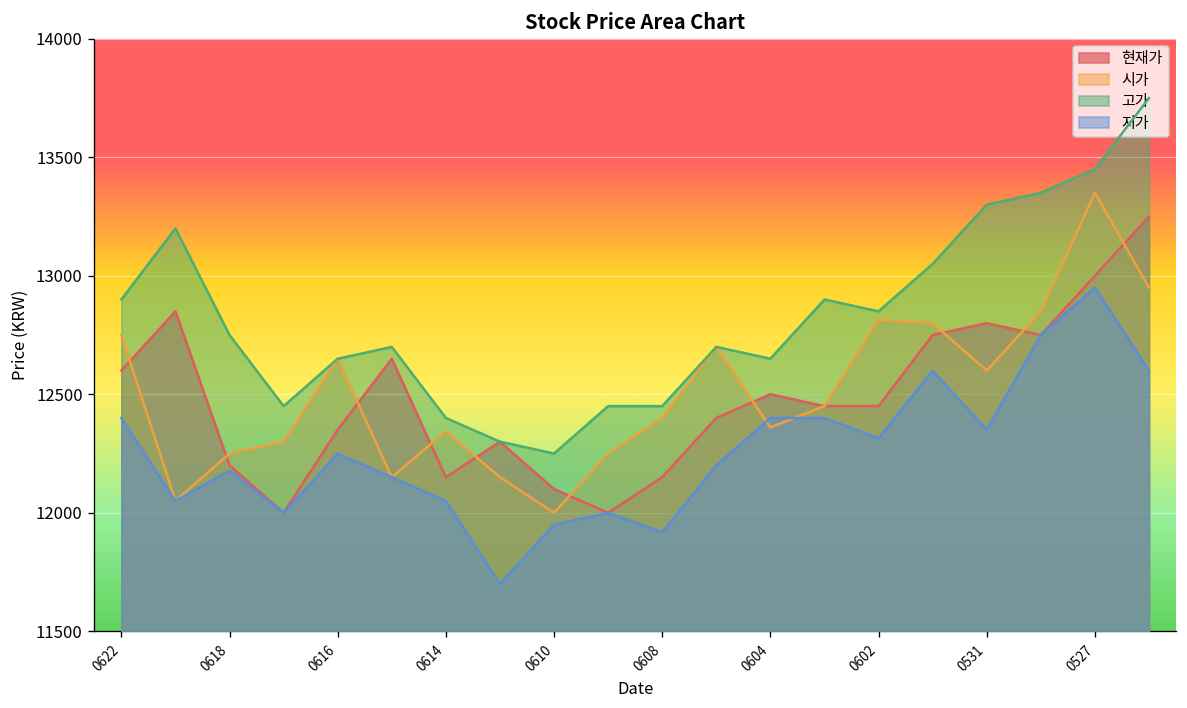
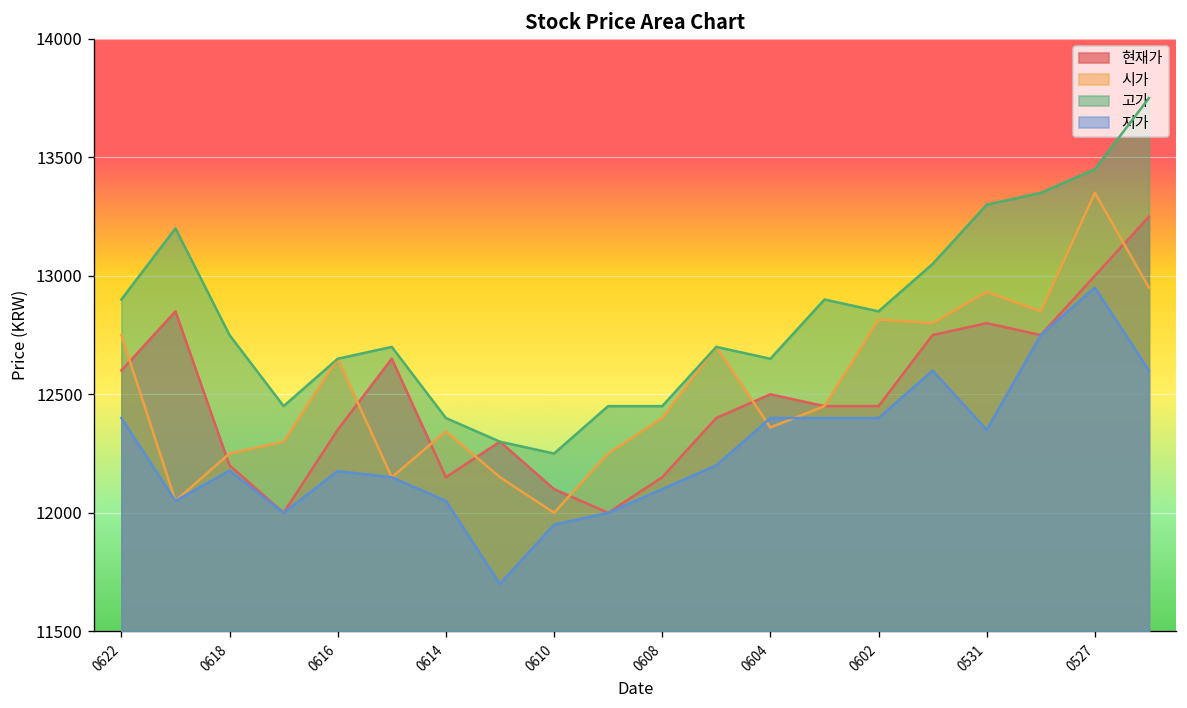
저가, 0616: 12250 -> 12180
저가, 0608: 11920 -> 12100
저가, 0602: 12320 -> 12400
시가, 0531: 12600 -> 12930
